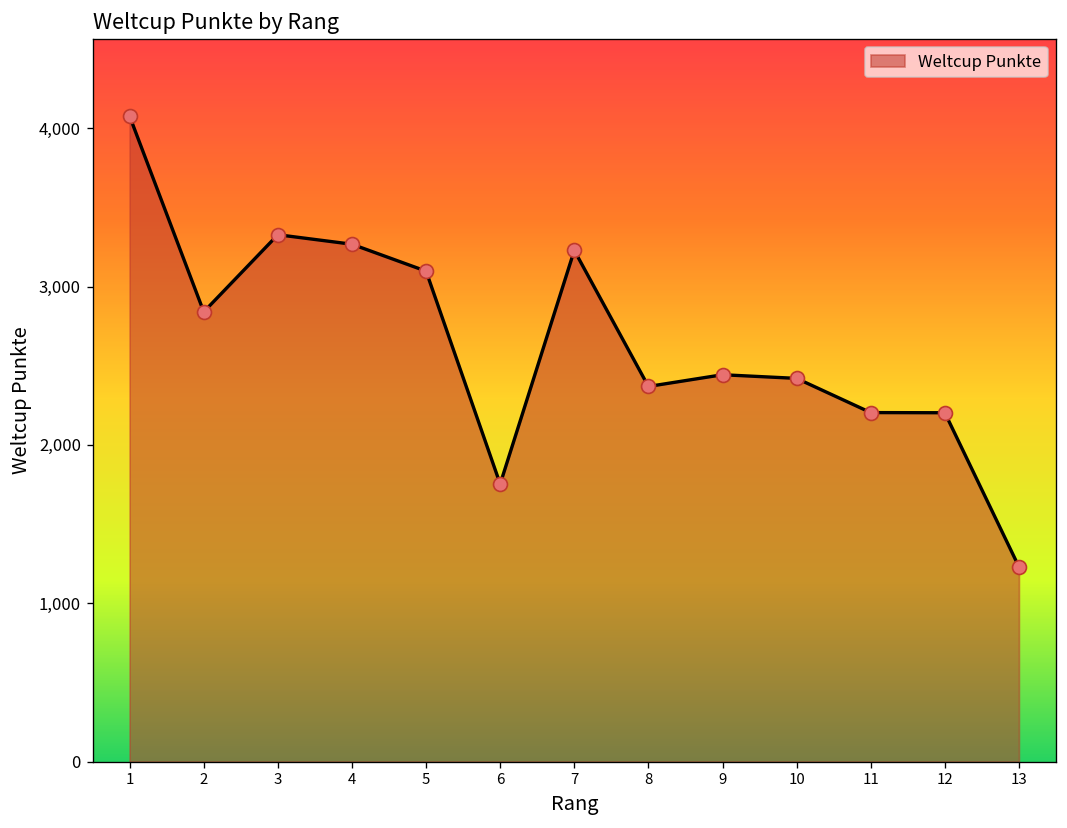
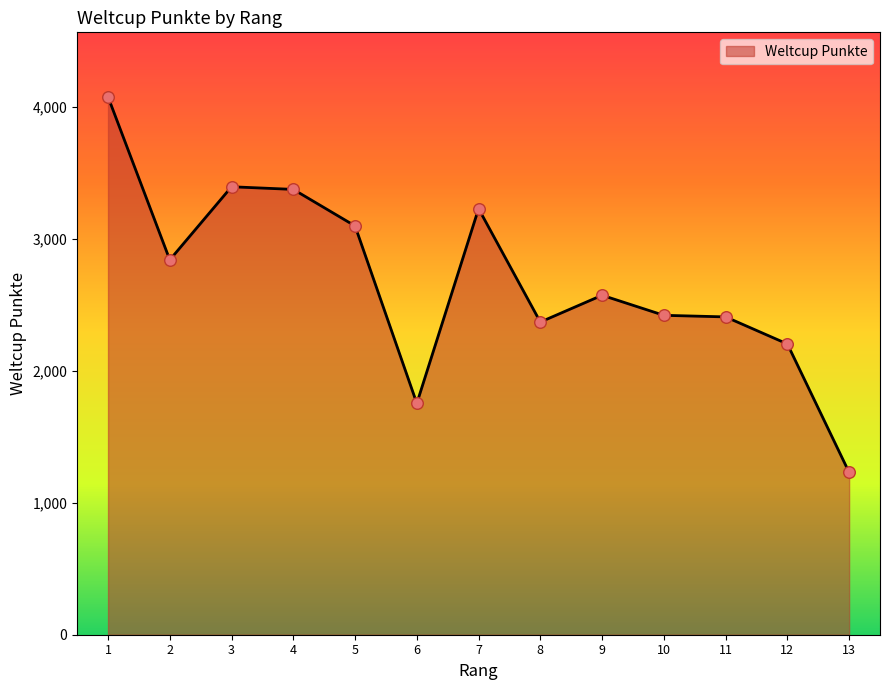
3: 3,330 -> 3,390
4: 3,270 -> 3,370
9: 2,440 -> 2,570
11: 2,200 -> 2,410
